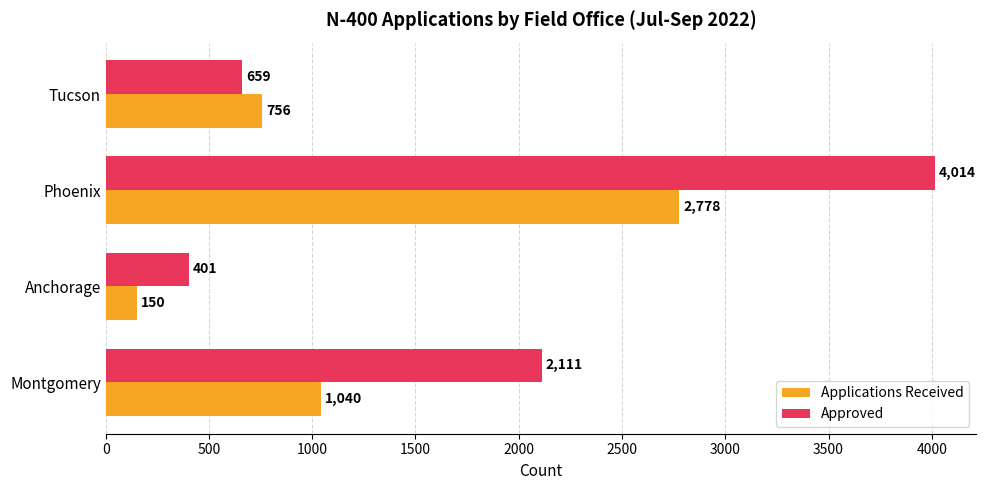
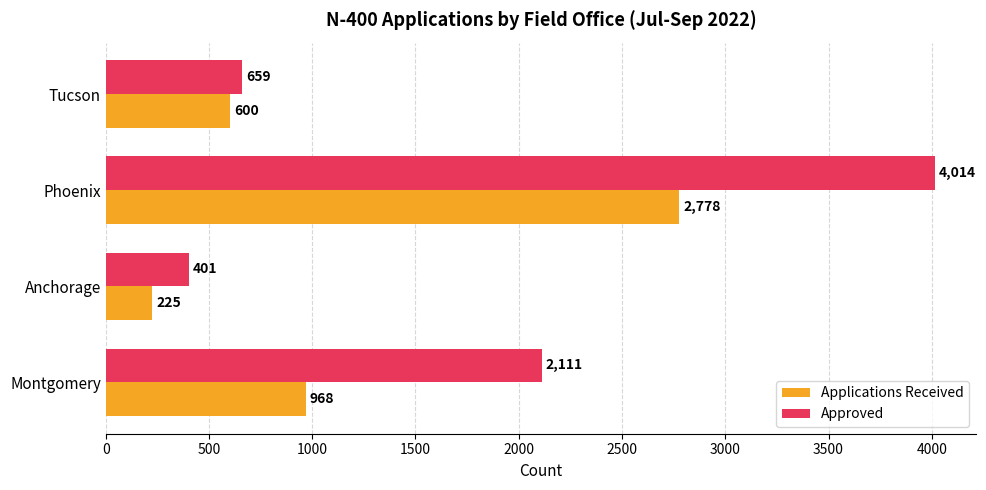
Applications Received, Tucson: 756 -> 600
Applications Received, Anchorage: 150 -> 225
Applications Received, Montgomery: 1,040 -> 968
